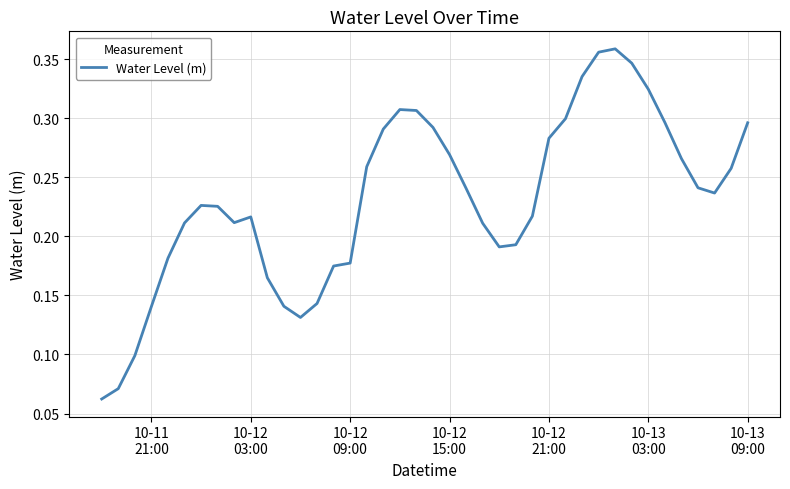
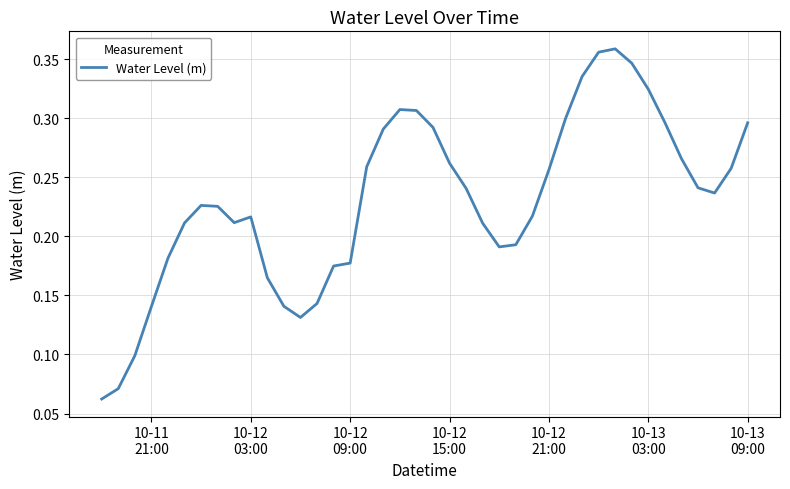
10-12 15:00: 0.269 -> 0.262
10-12 21:00: 0.283 -> 0.257
